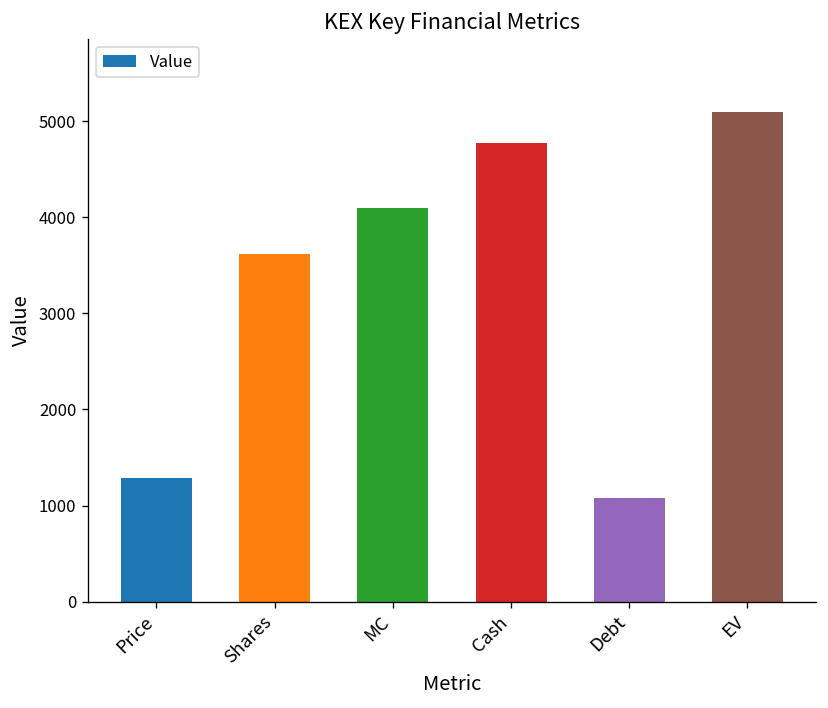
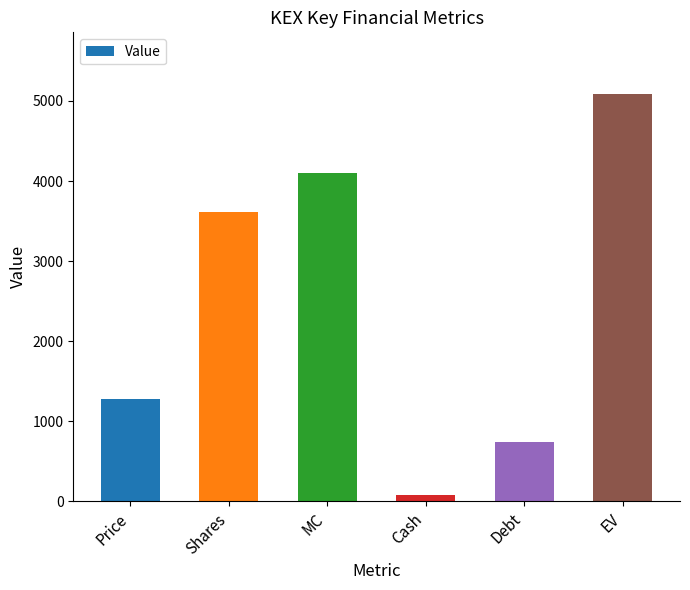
Cash: 4800 -> 100
Debt: 1100 -> 700
